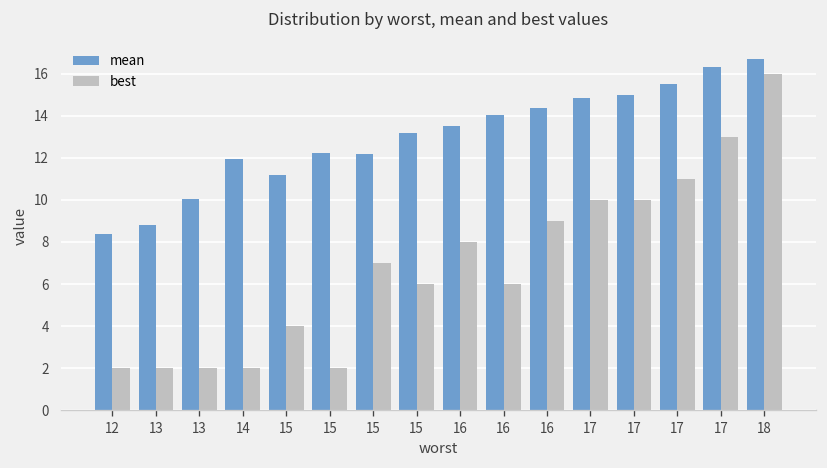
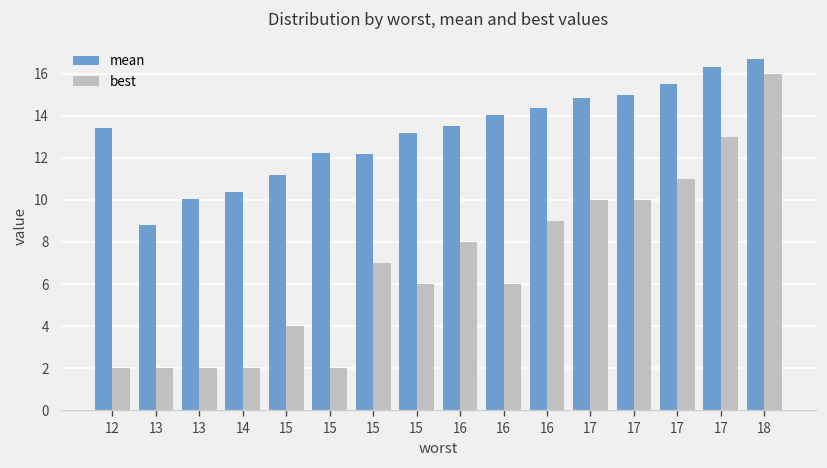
mean, 12: 8.4 -> 13.4
mean, 14: 11.9 -> 10.4
